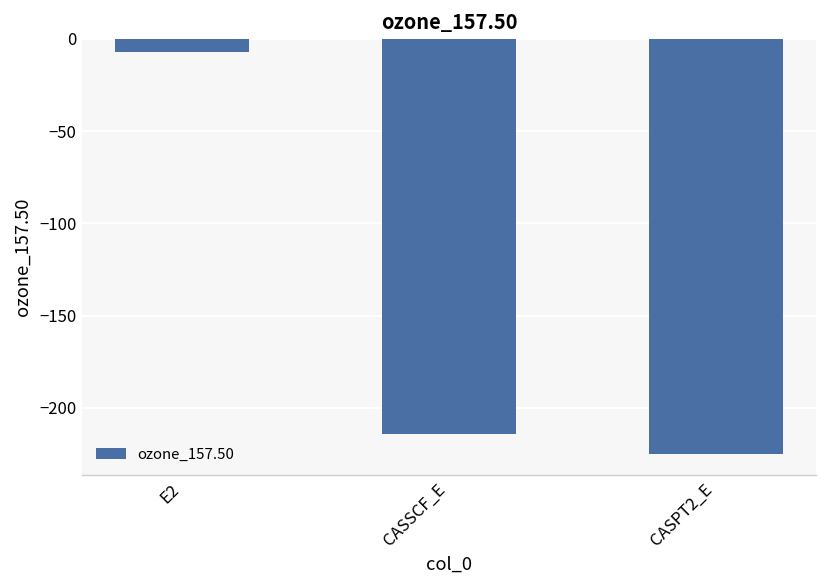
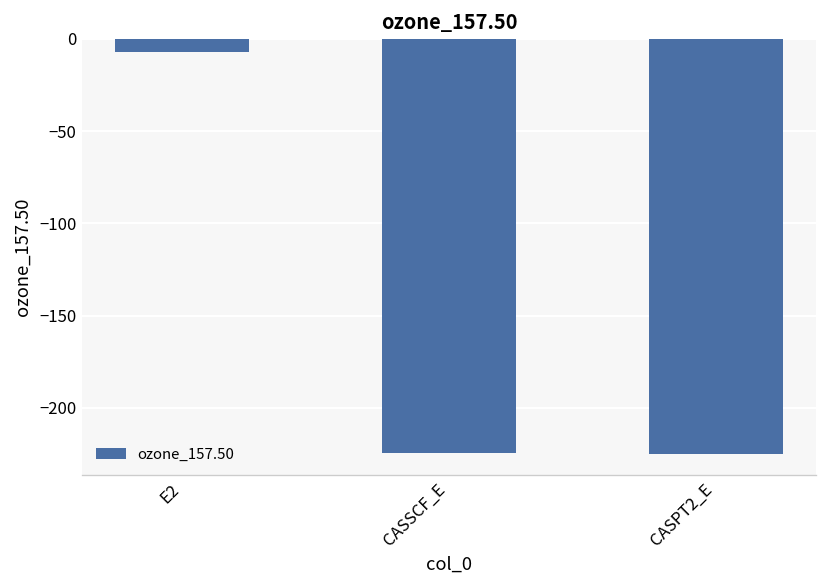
CASSCF_E: -214 -> -225
